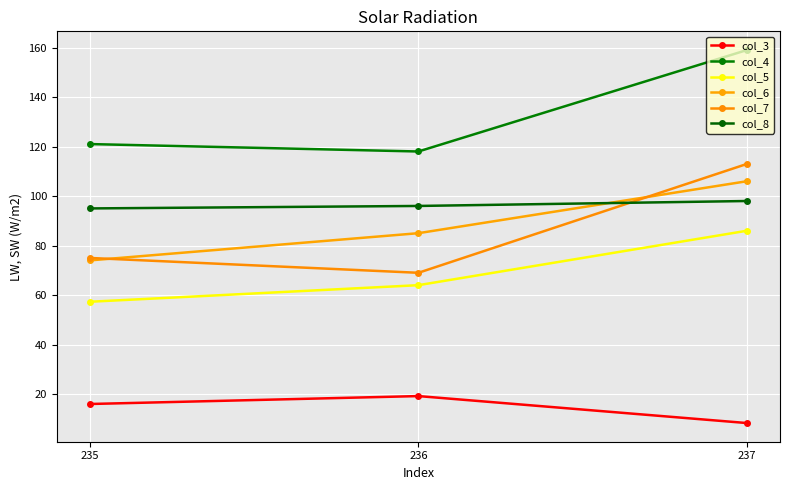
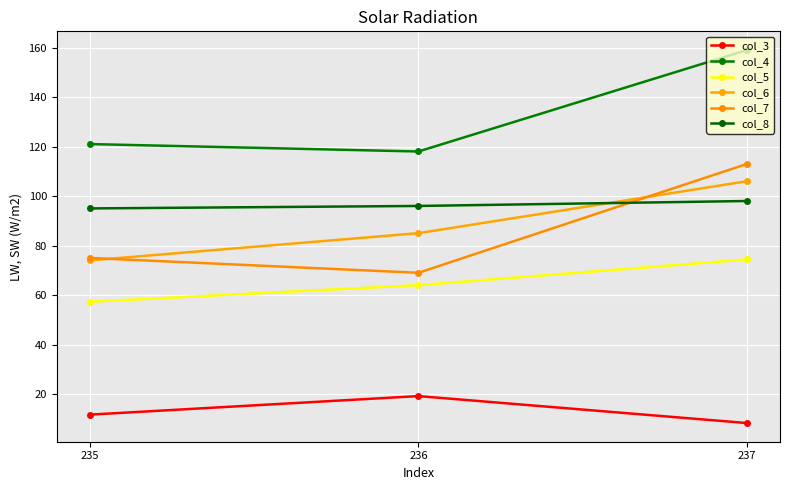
col_3, 235: 16 -> 12
col_5, 237: 86 -> 74
